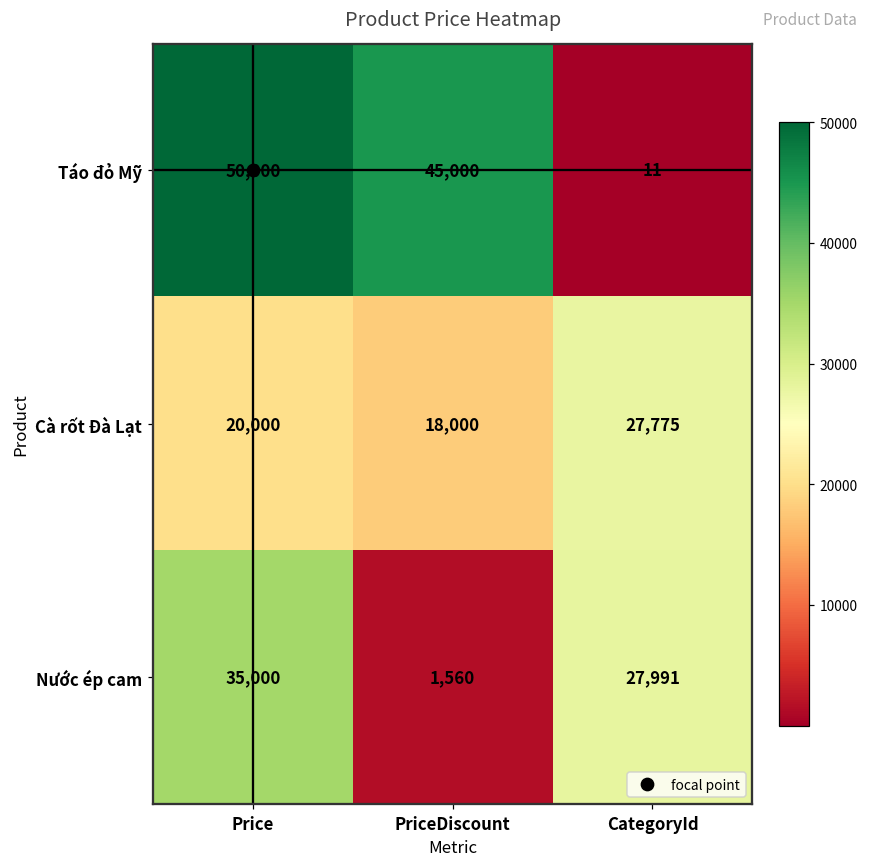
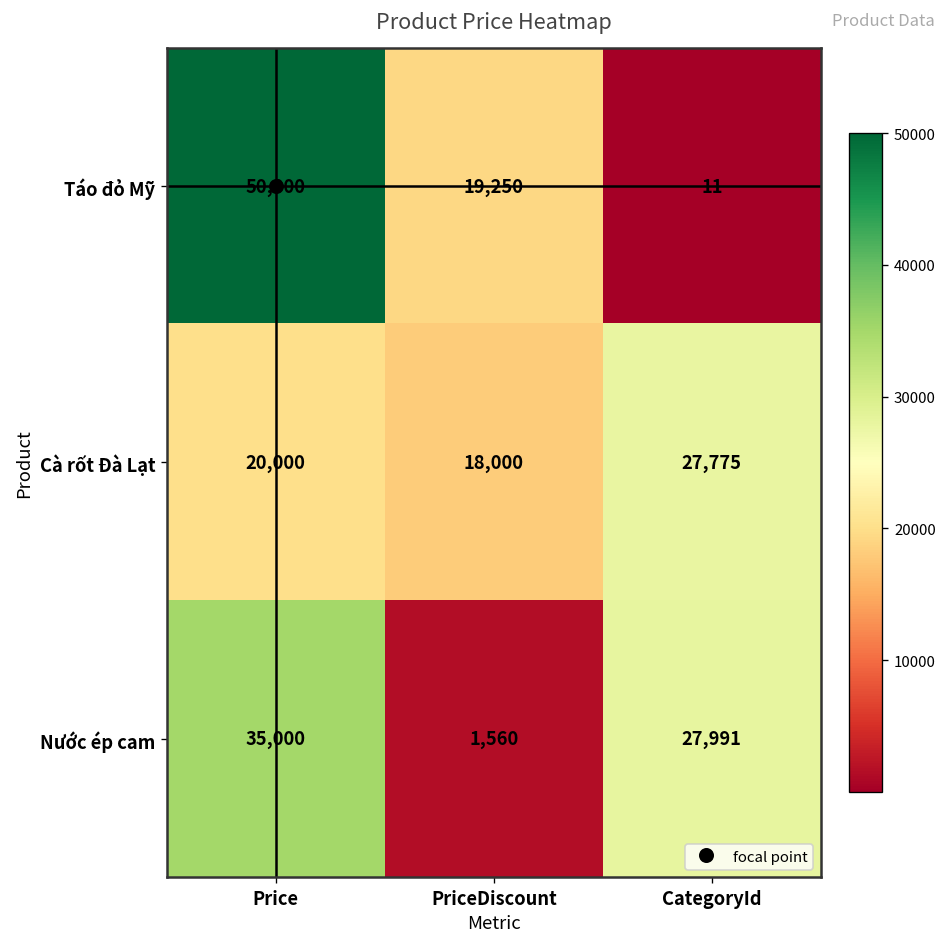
Táo đỏ Mỹ, PriceDiscount: 45,000 -> 19,250
